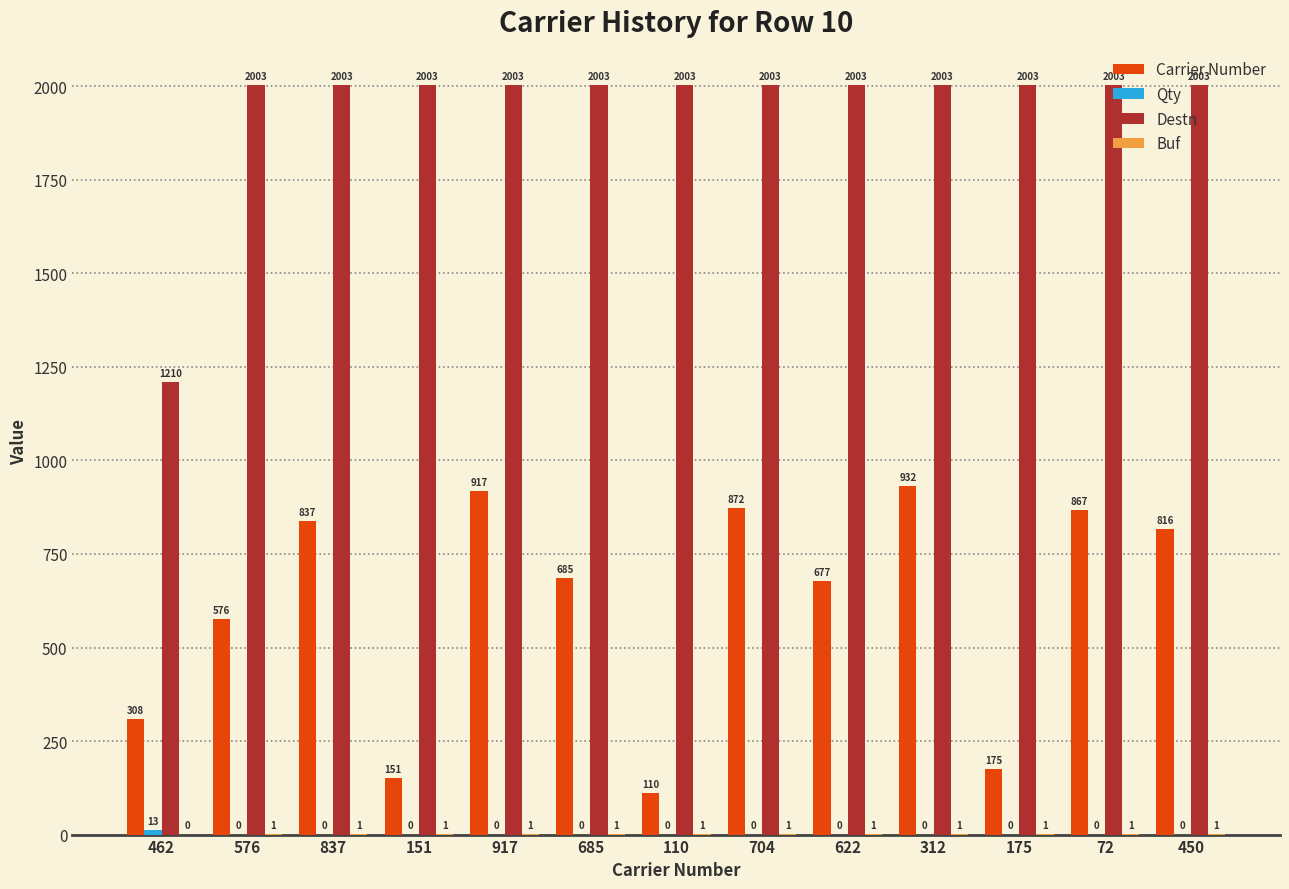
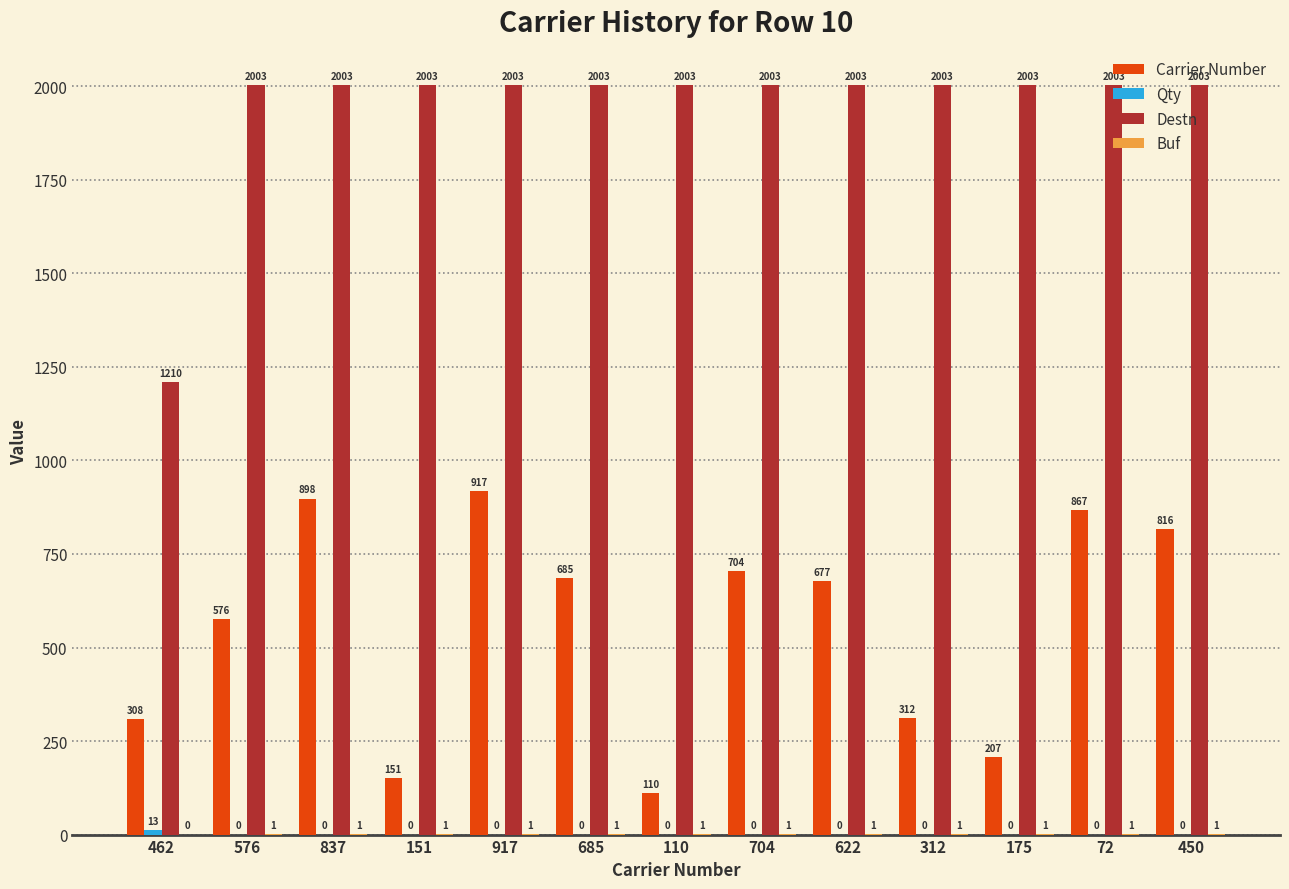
Carrier Number, 837: 837 -> 898
Carrier Number, 704: 872 -> 704
Carrier Number, 312: 932 -> 312
Carrier Number, 175: 175 -> 207
